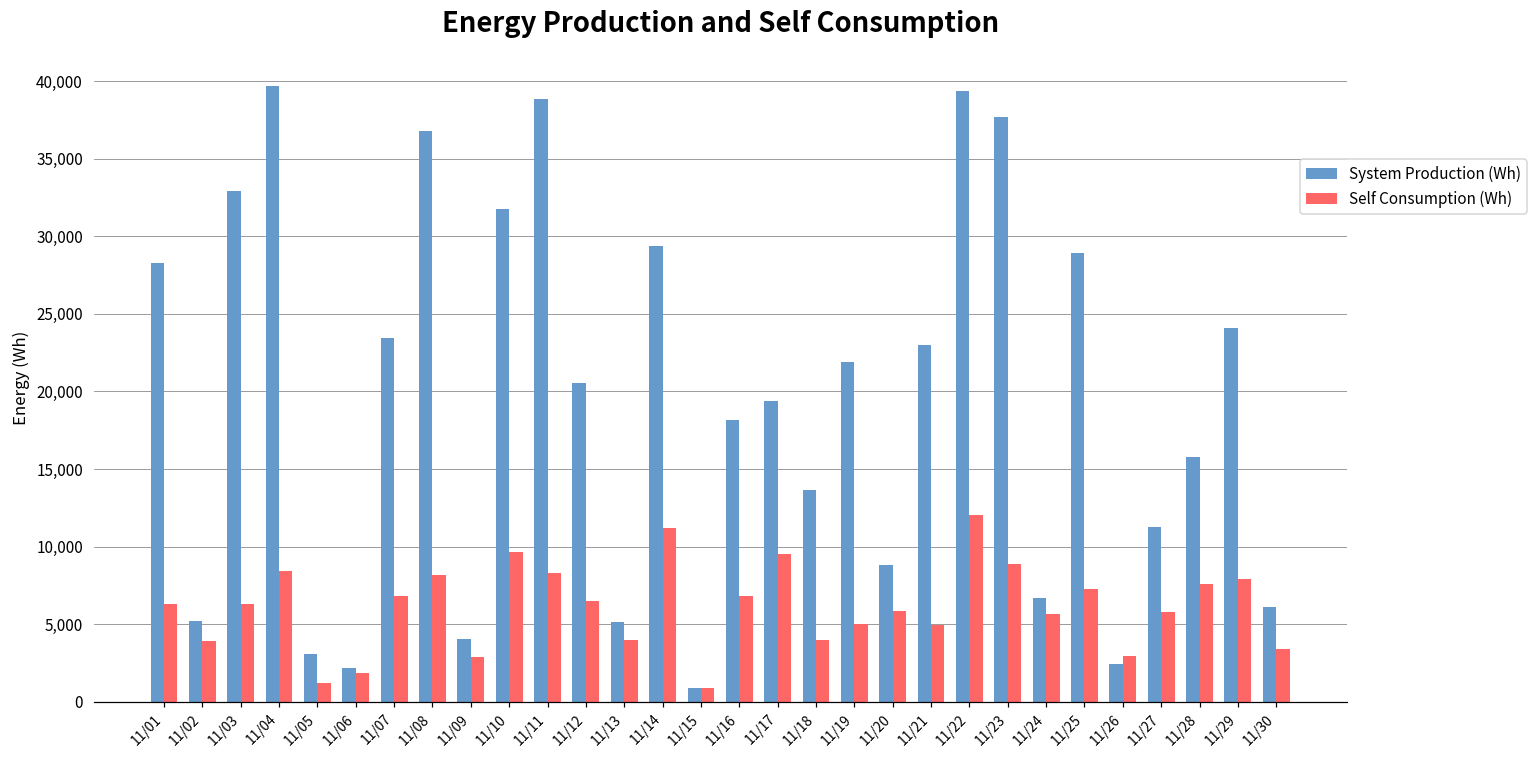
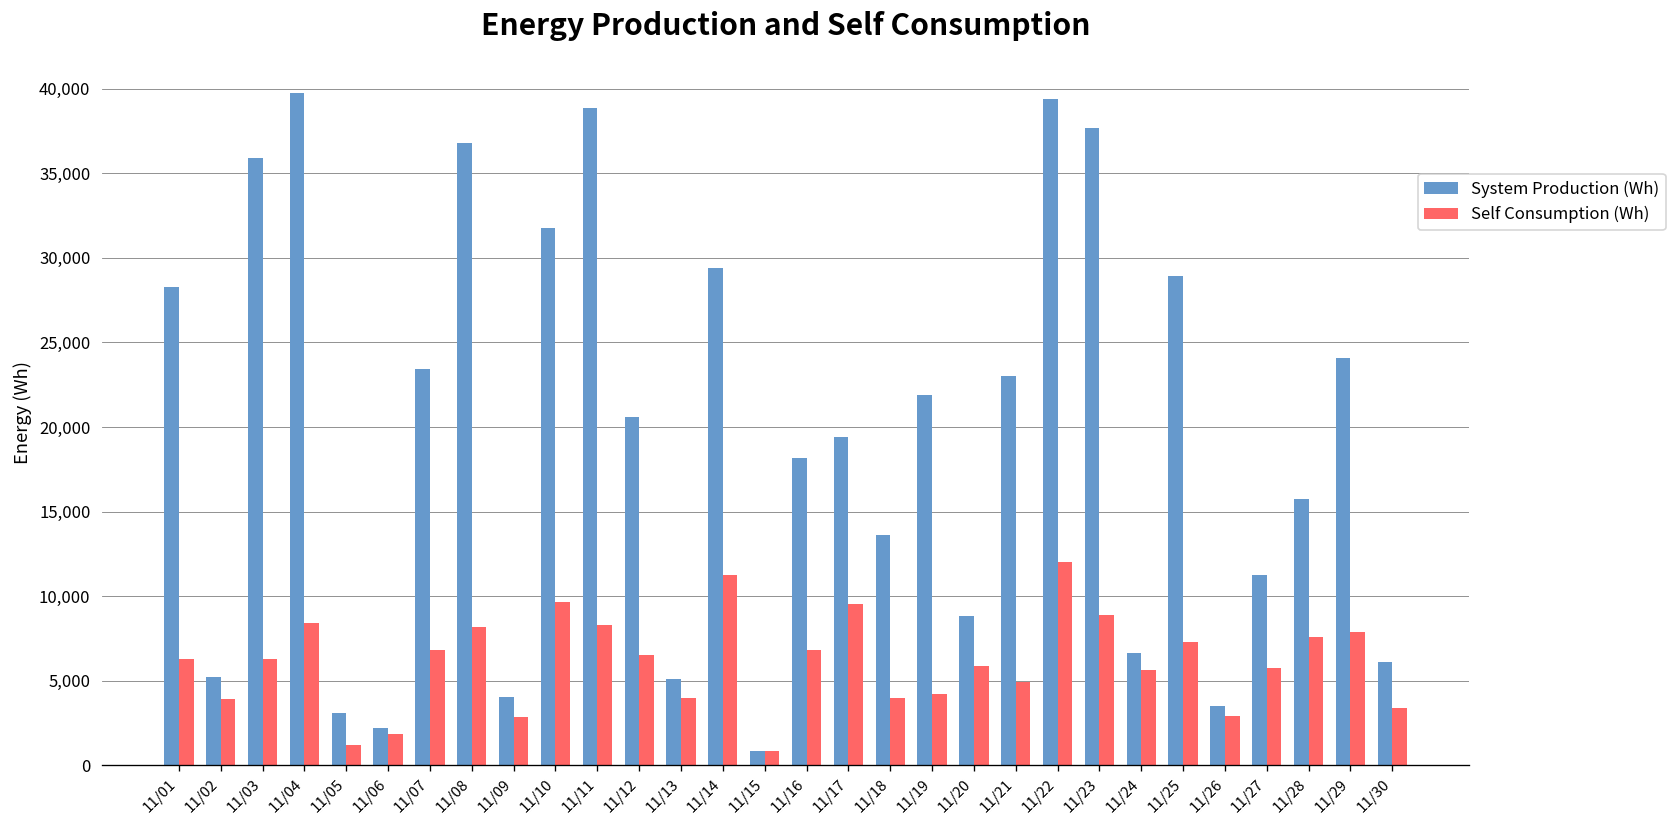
System Production (Wh), 11/03: 32,900 -> 35,900
Self Consumption (Wh), 11/19: 5,000 -> 4,200
System Production (Wh), 11/26: 2,400 -> 3,500
